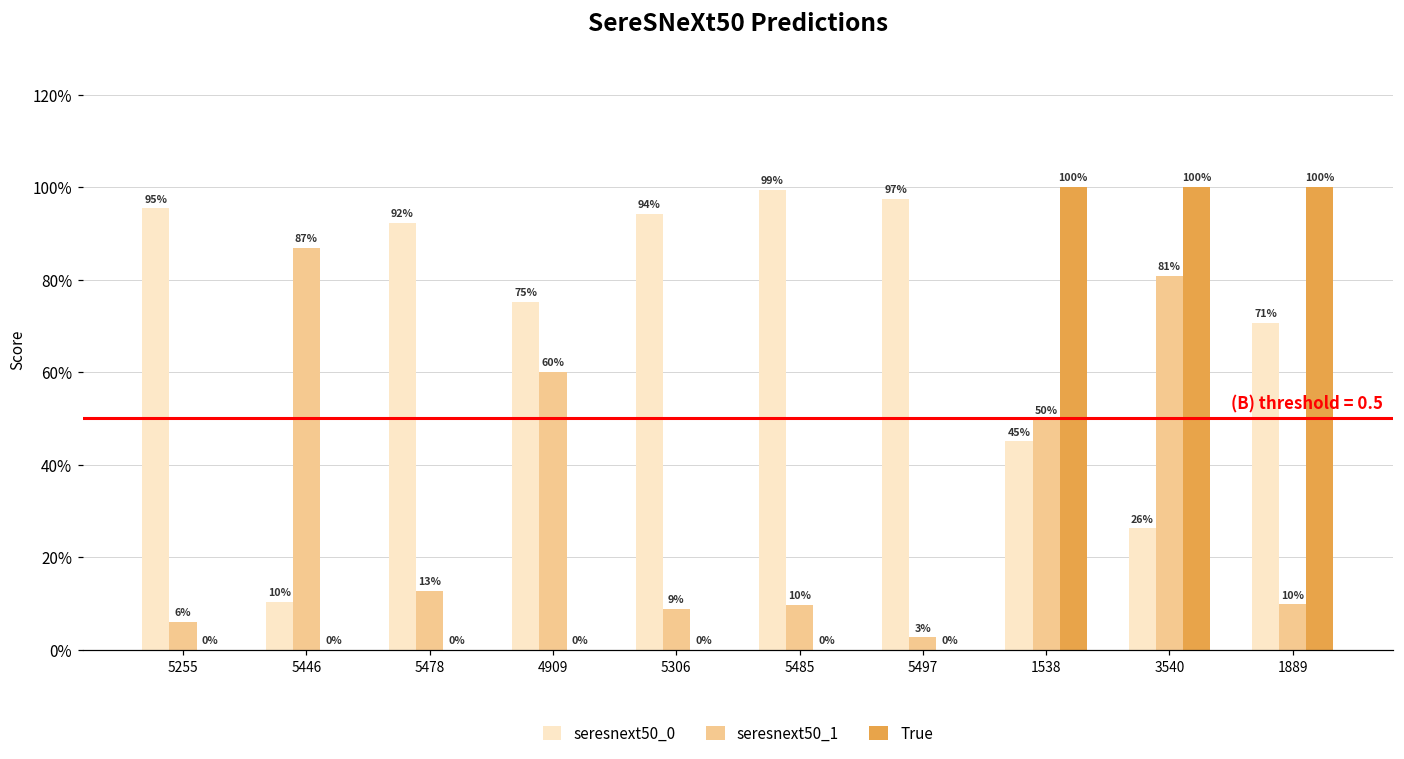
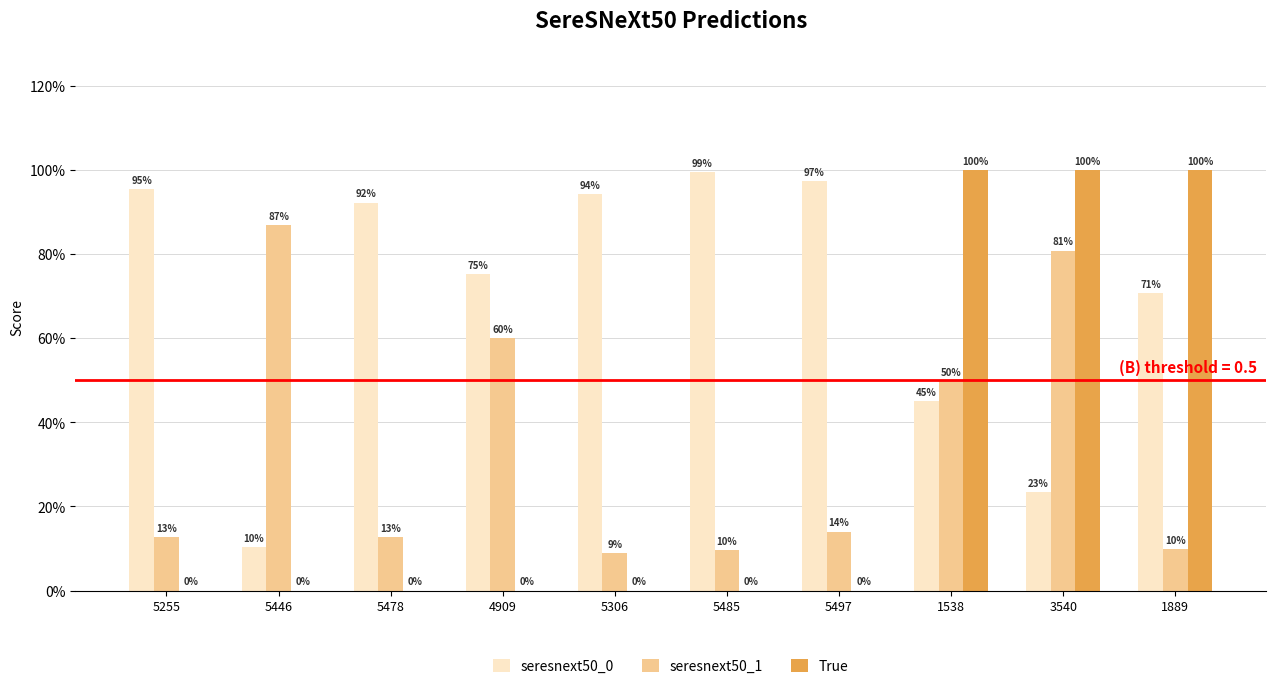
seresnext50_1, 5255: 6% -> 13%
seresnext50_1, 5497: 3% -> 14%
seresnext50_0, 3540: 26% -> 23%
